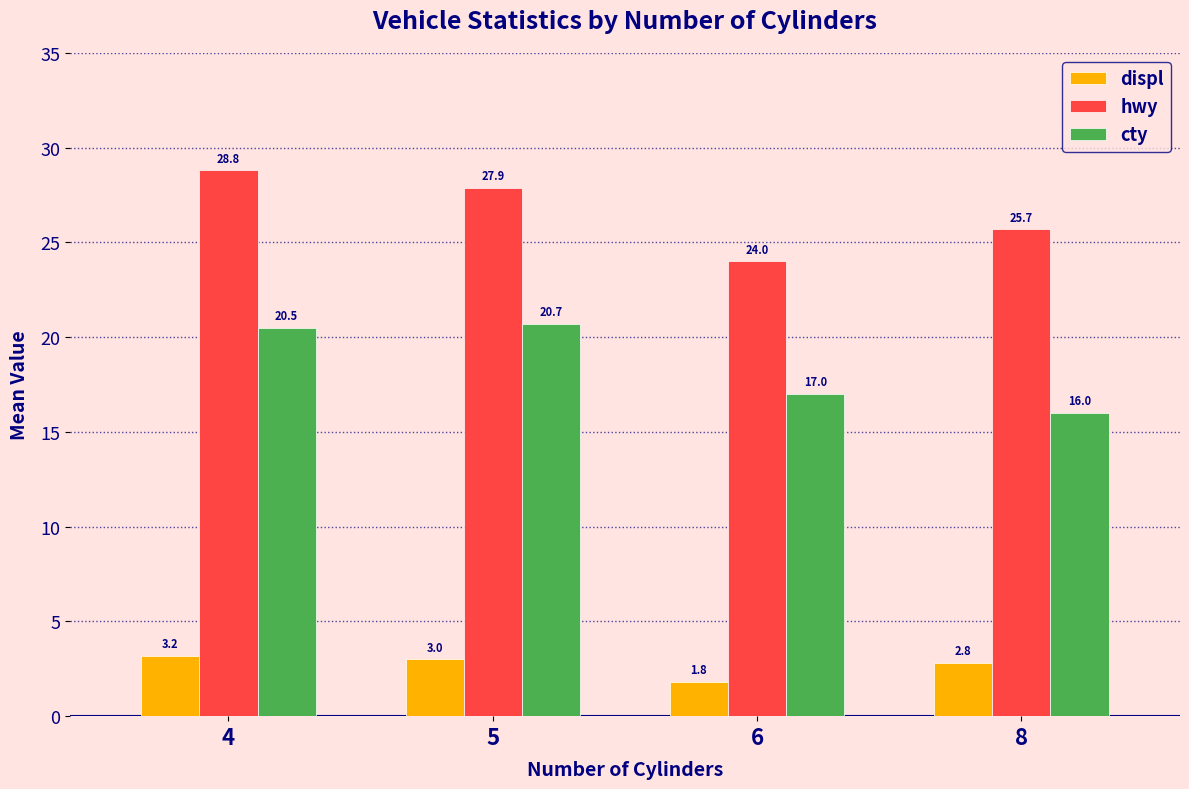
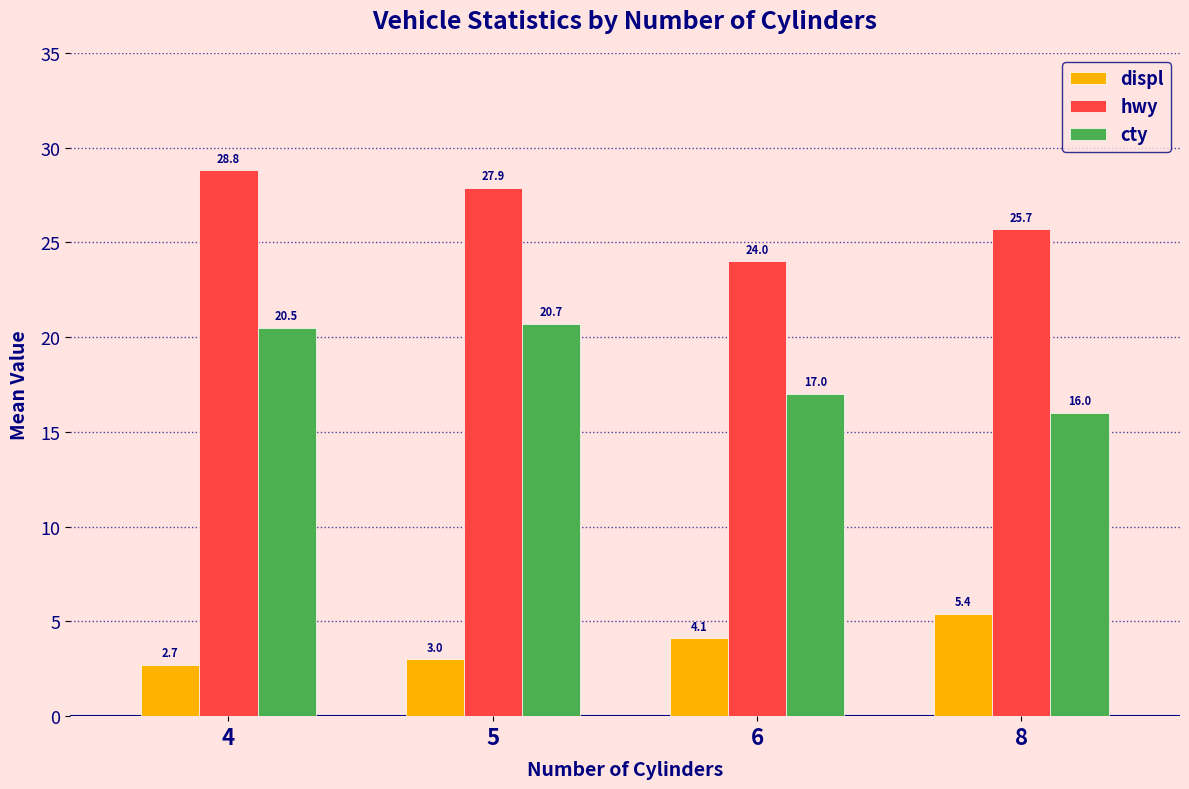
displ, 4: 3.2 -> 2.7
displ, 6: 1.8 -> 4.1
displ, 8: 2.8 -> 5.4
